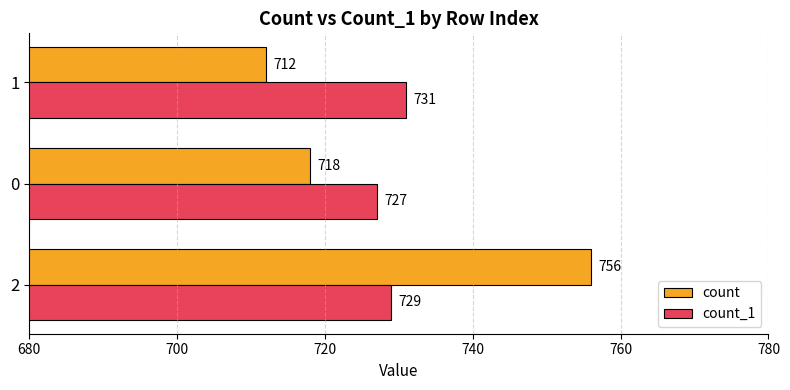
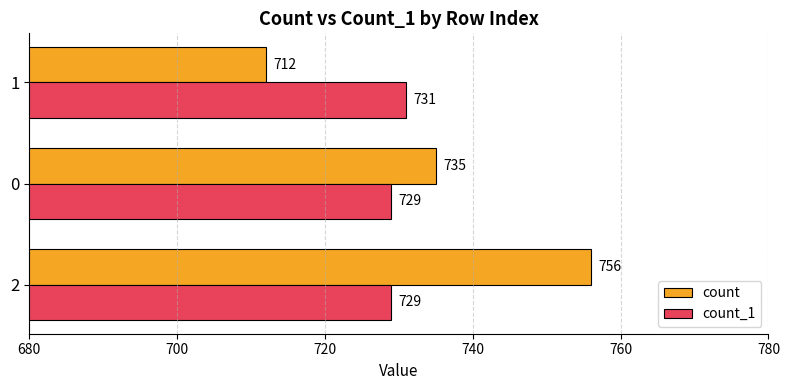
count, 0: 718 -> 735
count_1, 0: 727 -> 729
